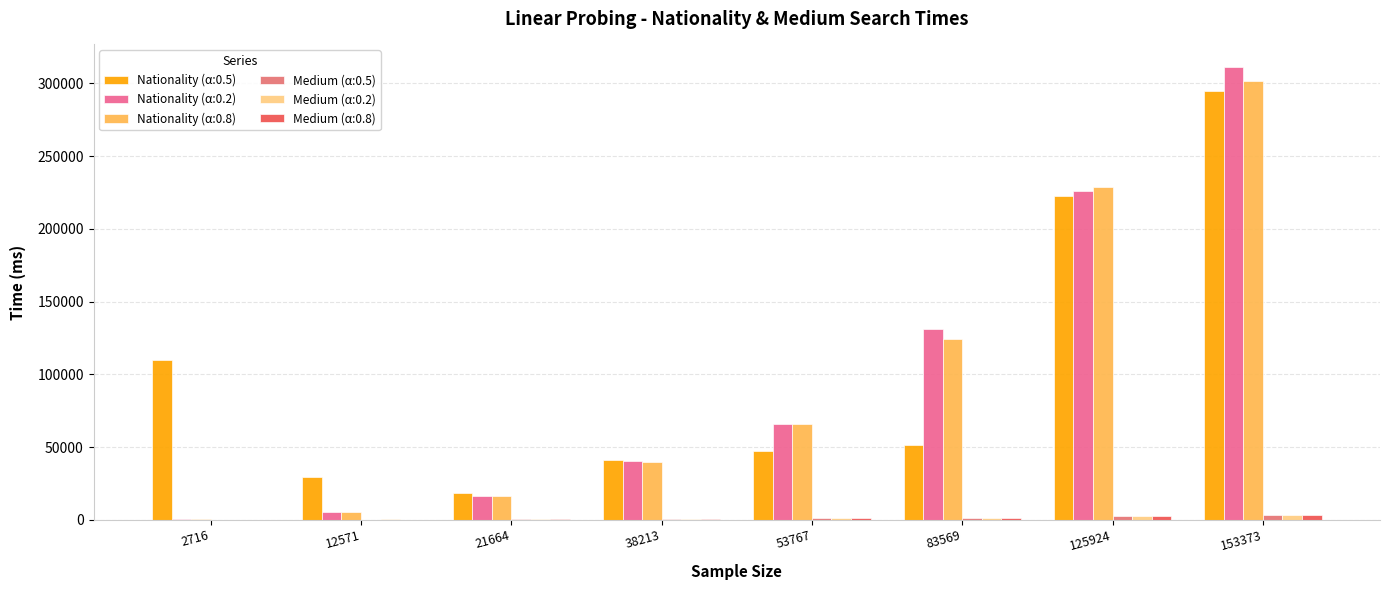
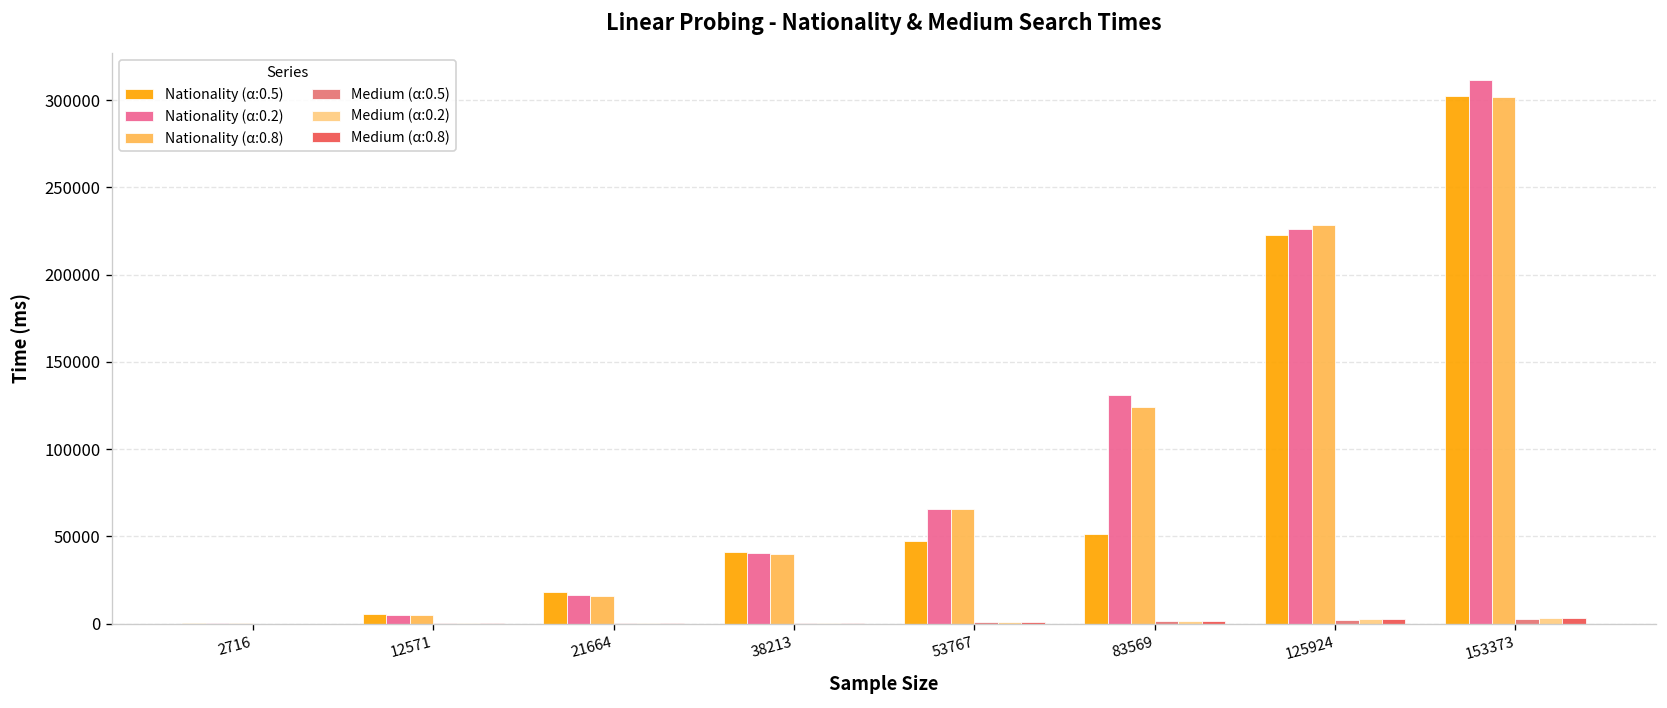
Nationality (α:0.5), 2716: 110000 -> 0
Nationality (α:0.5), 12571: 29000 -> 6000
Nationality (α:0.5), 153373: 295000 -> 303000
